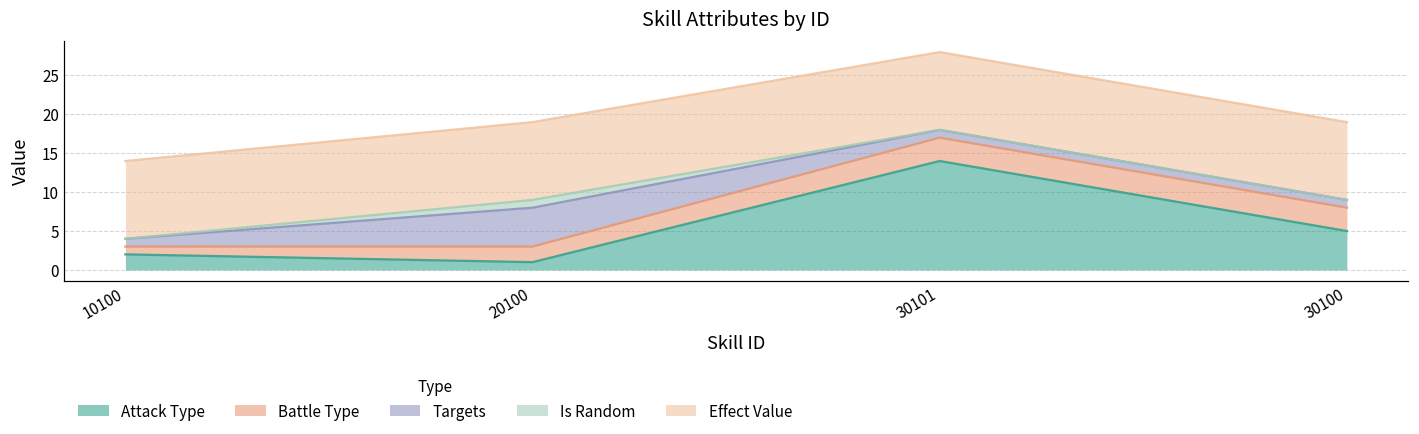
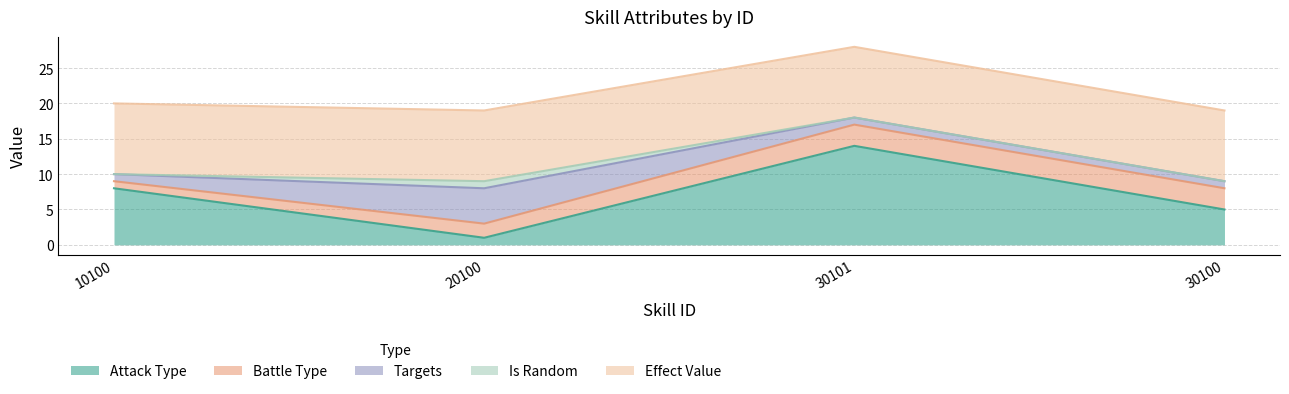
Attack Type, 10100: 2 -> 8
